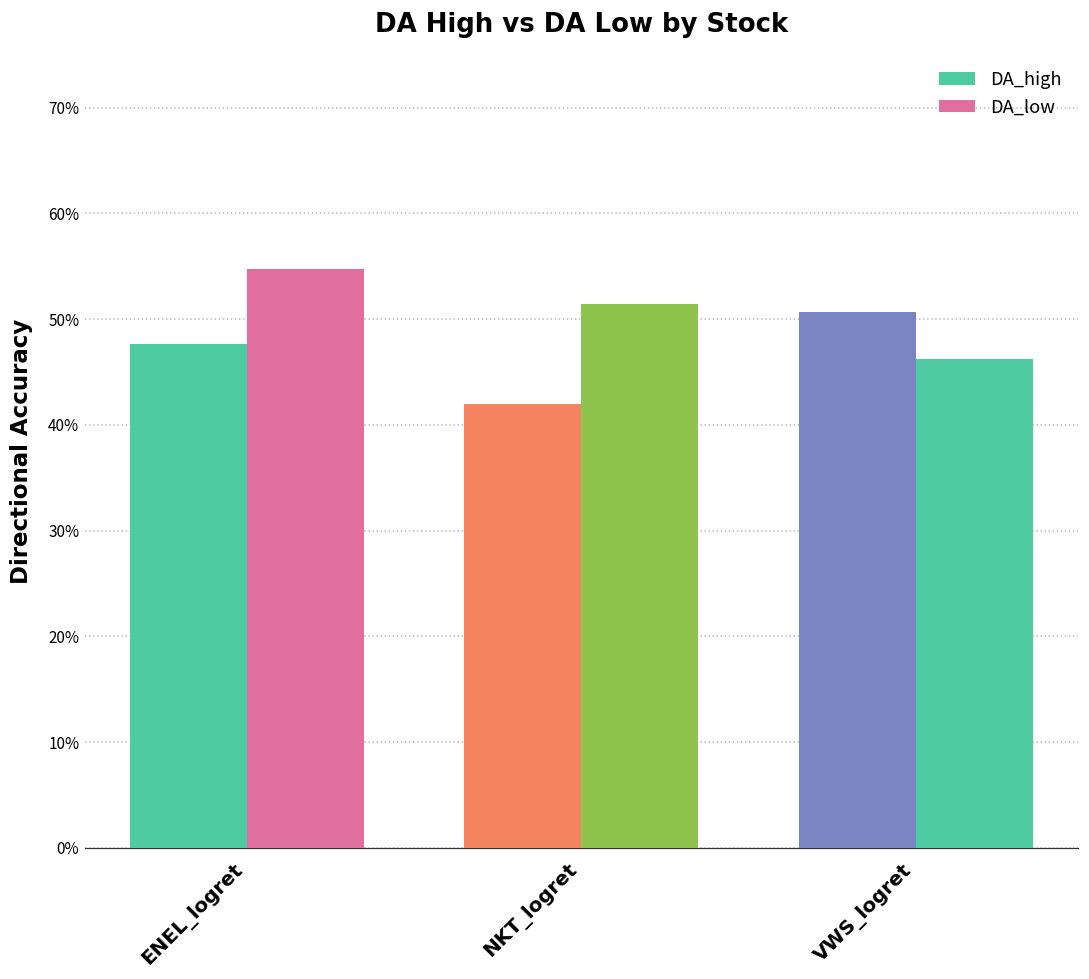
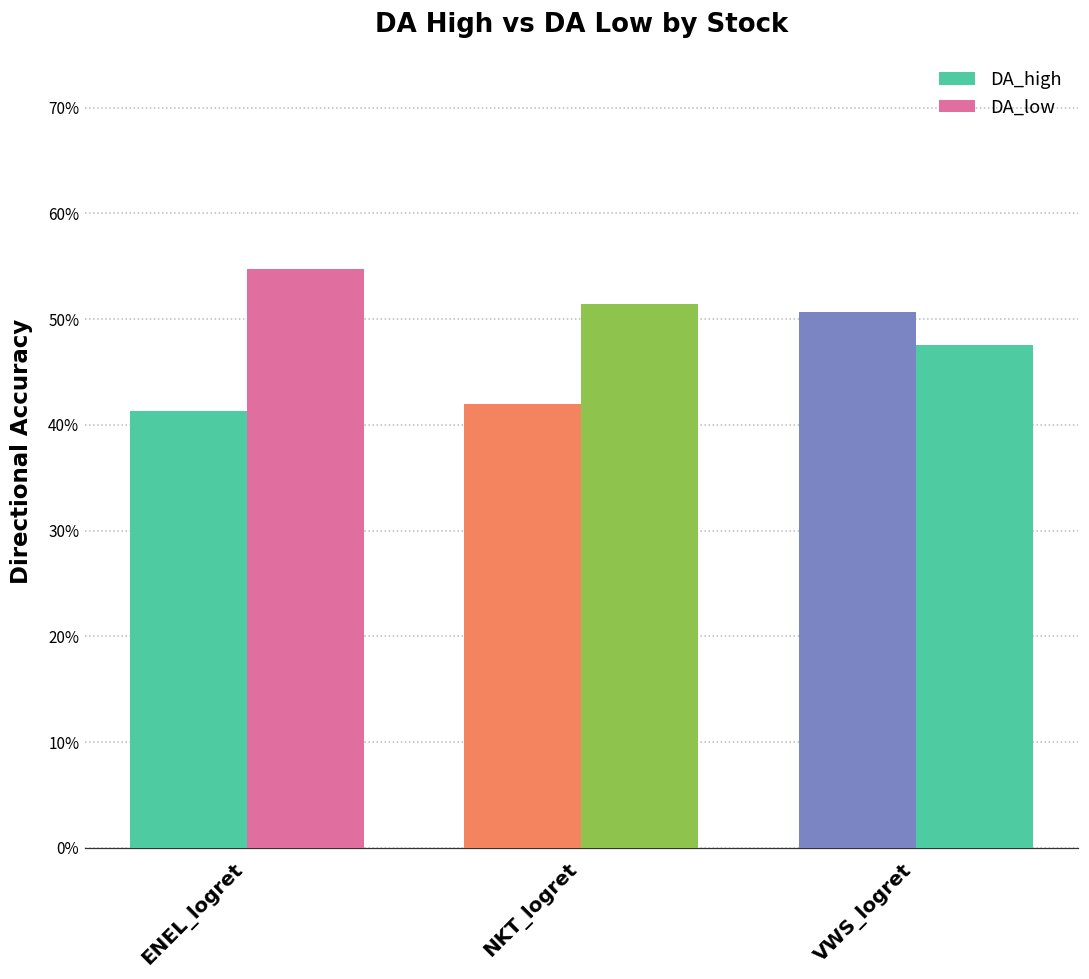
DA_high, ENEL_logret: 48% -> 41%
DA_low, VWS_logret: 46% -> 48%
